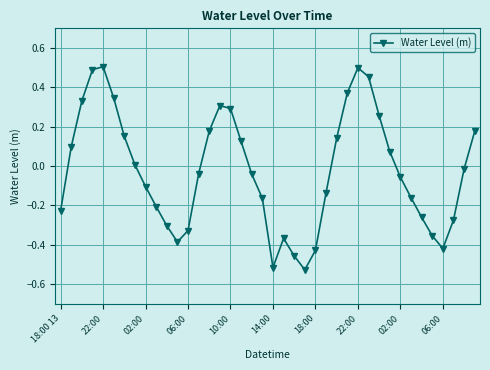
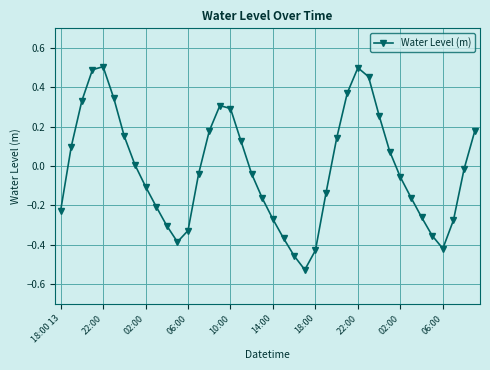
14:00: -0.52 -> -0.27
